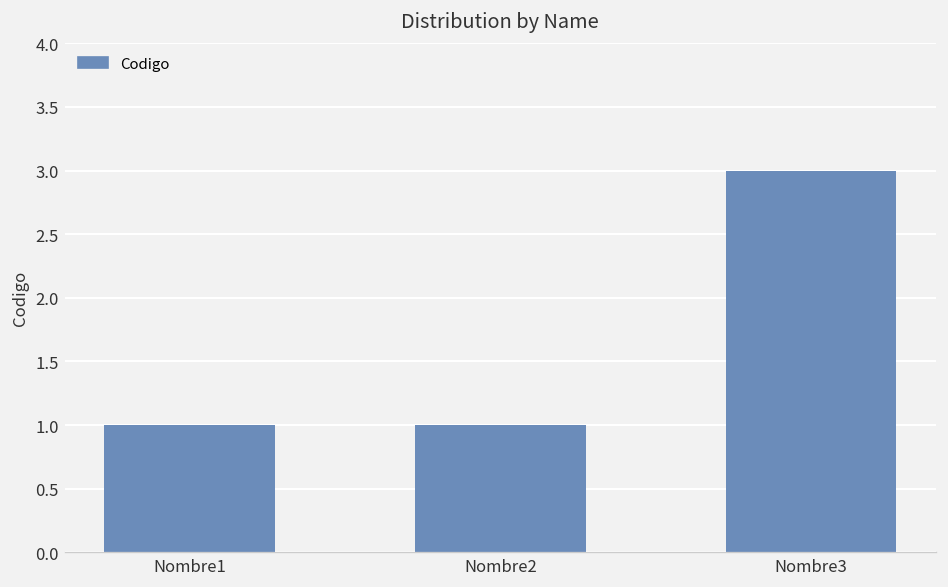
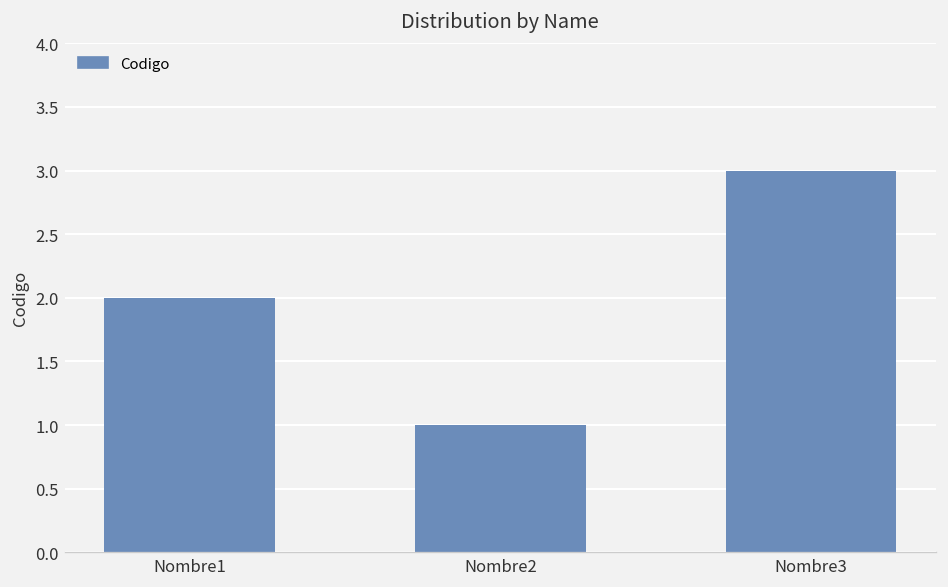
Nombre1: 1 -> 2
